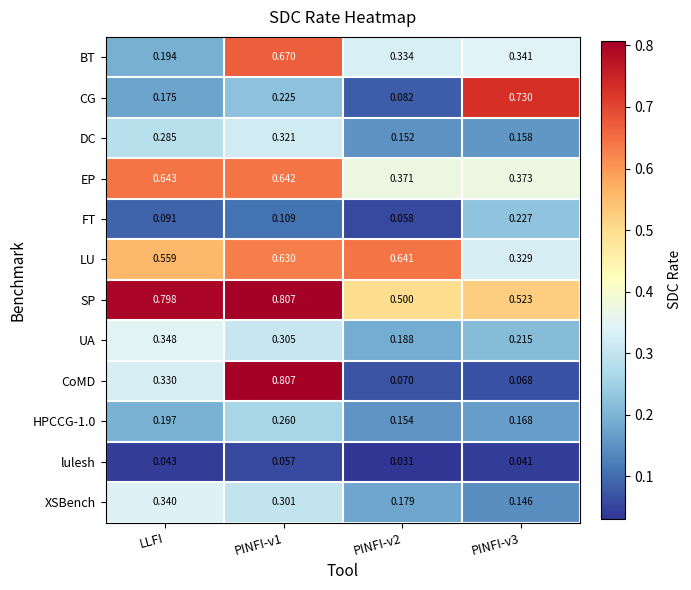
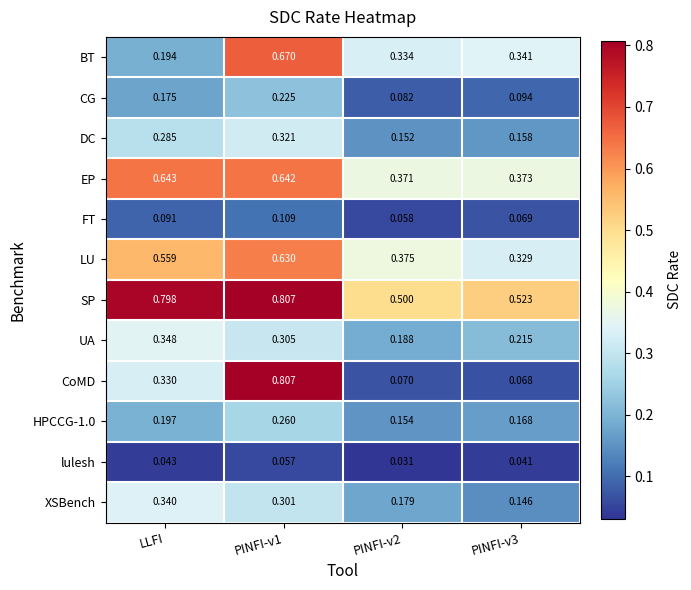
CG, PINFI-v3: 0.730 -> 0.094
FT, PINFI-v3: 0.227 -> 0.069
LU, PINFI-v2: 0.641 -> 0.375
